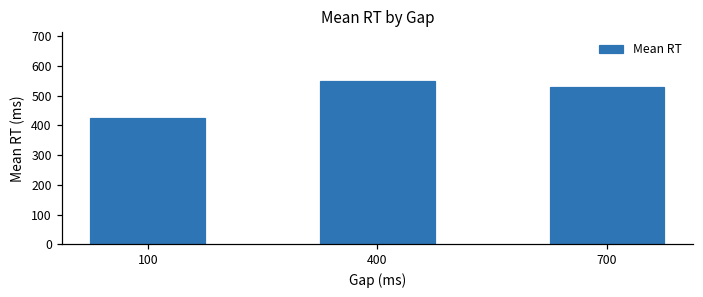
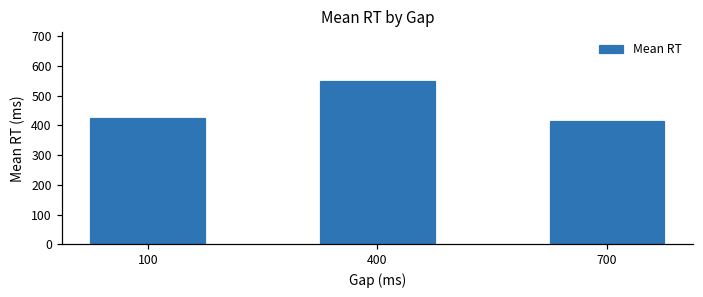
700: 530 -> 420
